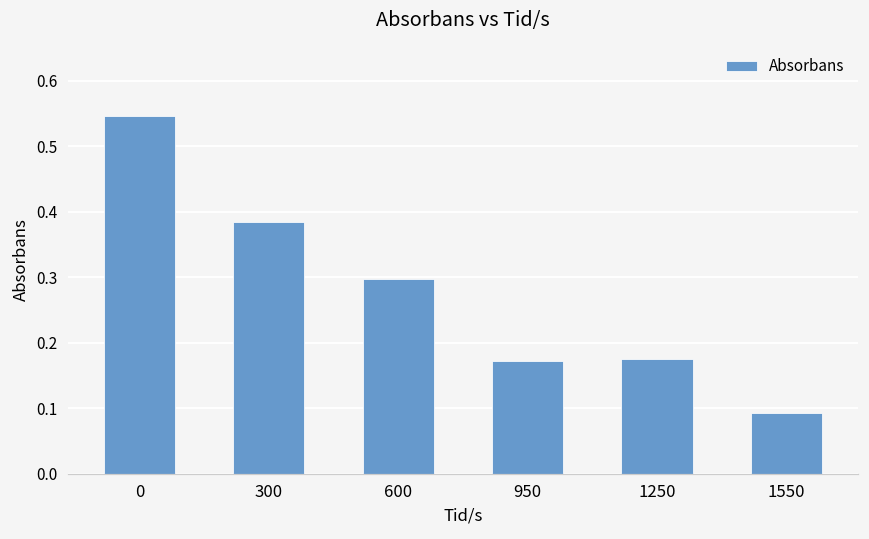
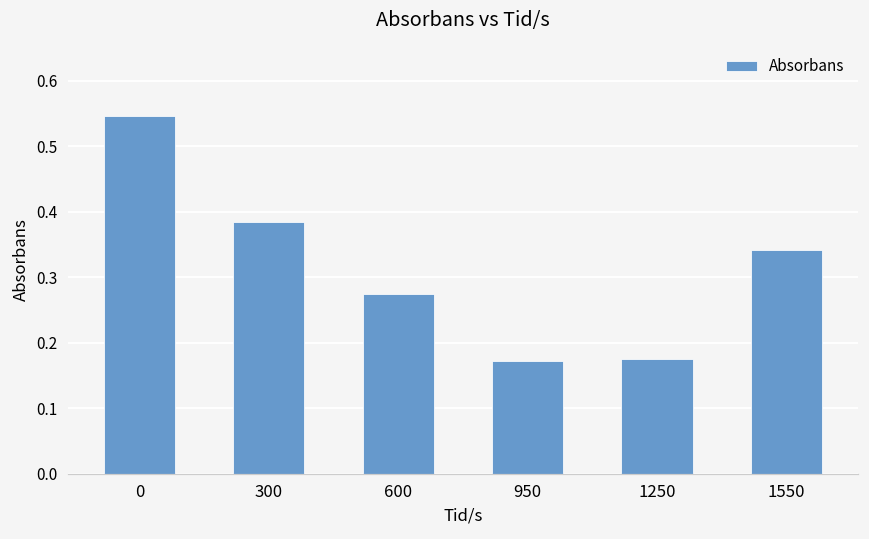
600: 0.30 -> 0.28
1550: 0.09 -> 0.34
